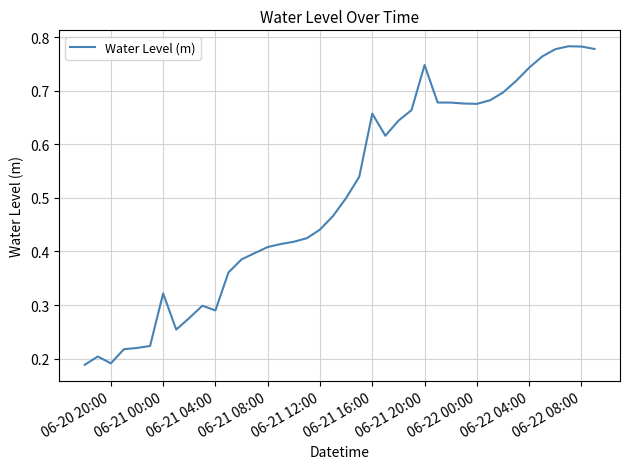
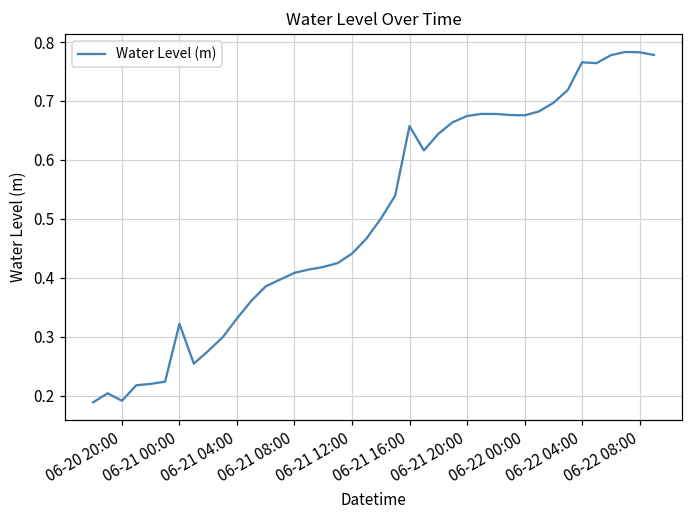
06-21 04:00: 0.29 -> 0.33
06-21 20:00: 0.75 -> 0.67
06-22 04:00: 0.74 -> 0.77
